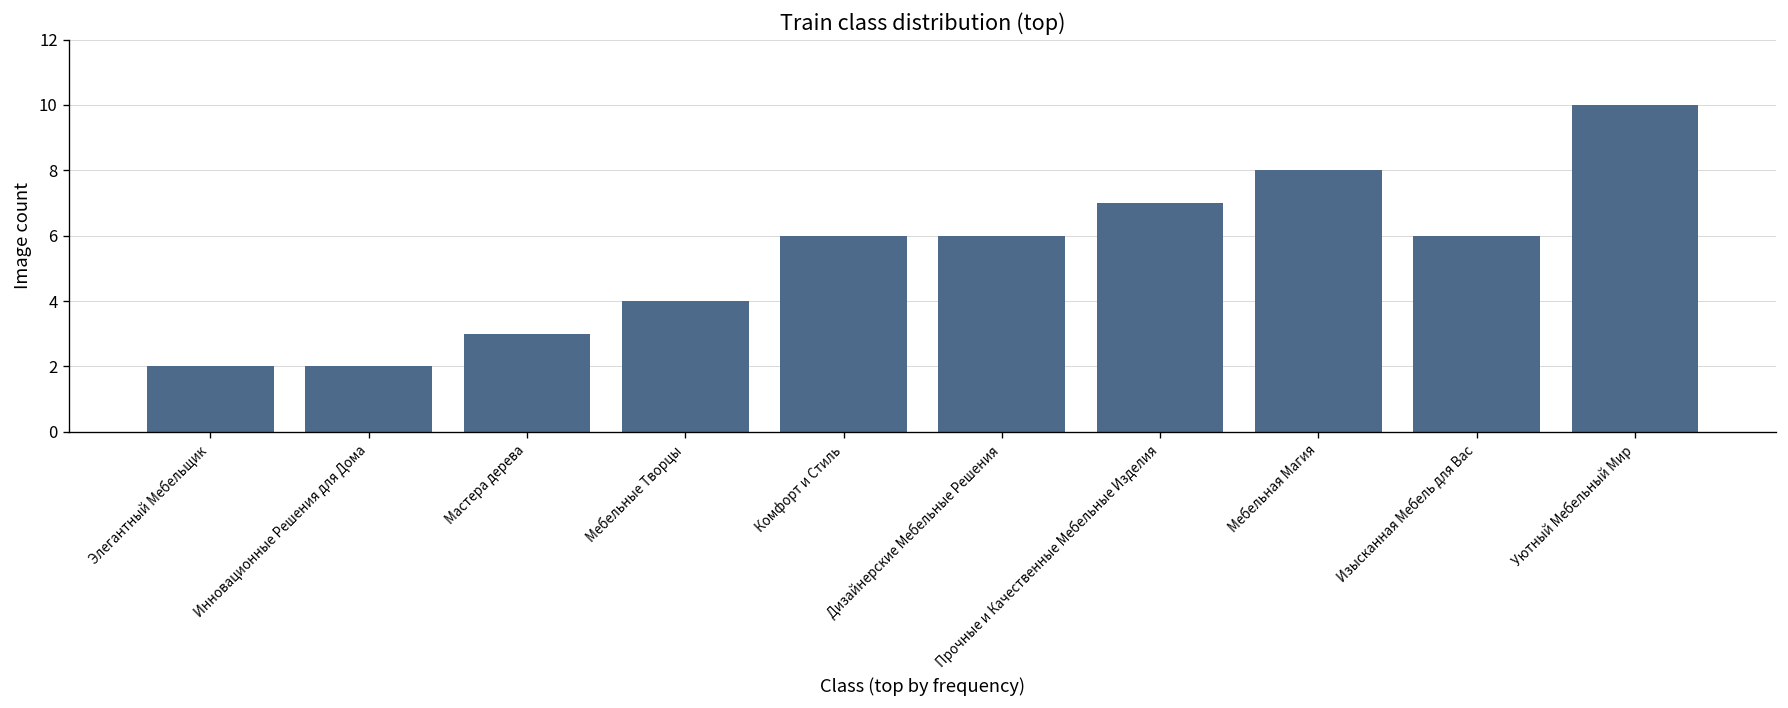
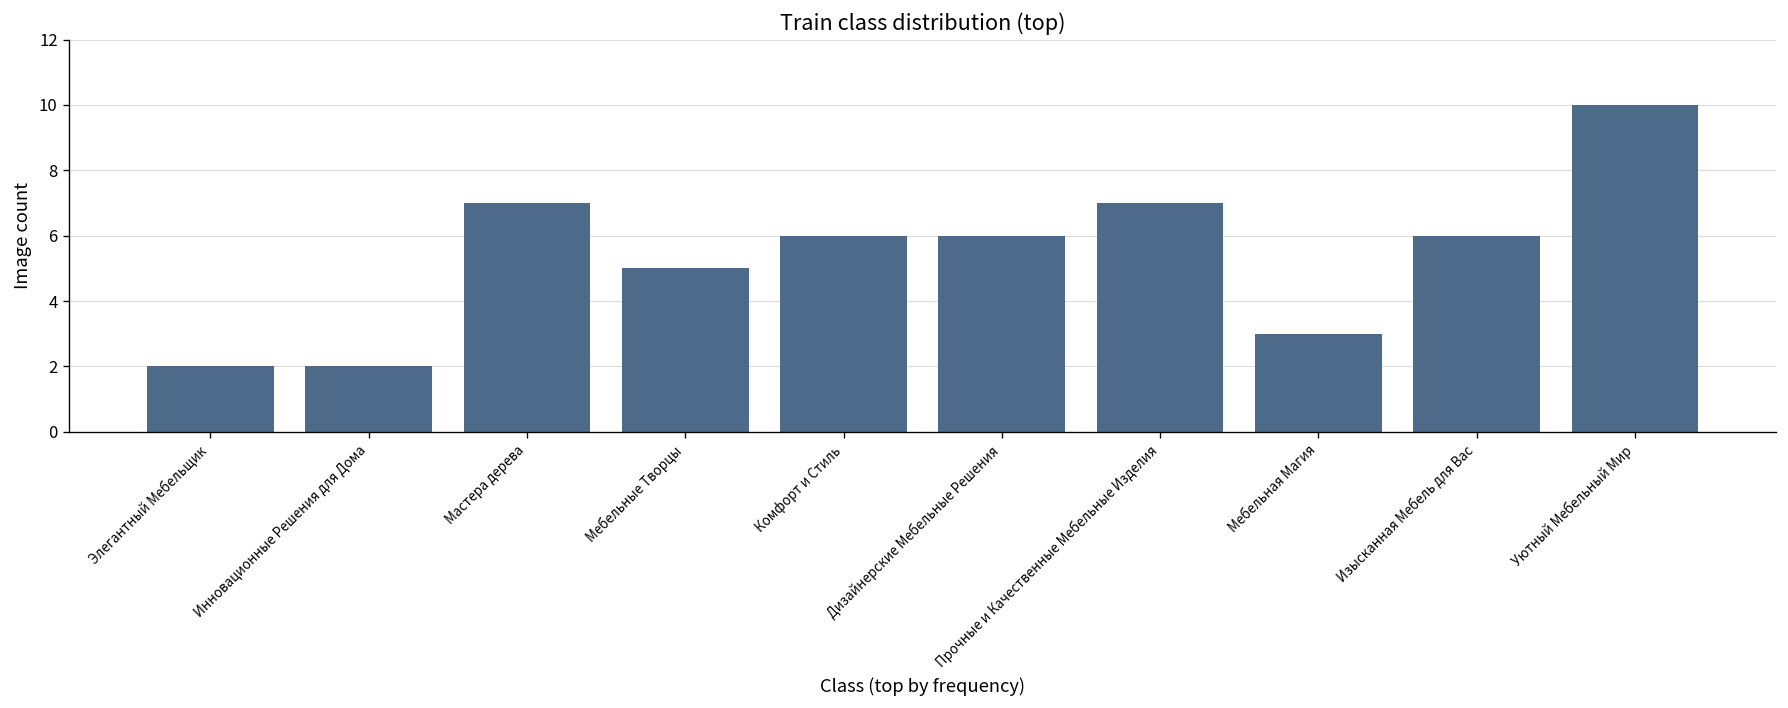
Мастера дерева: 3 -> 7
Мебельные Творцы: 4 -> 5
Мебельная Магия: 8 -> 3
